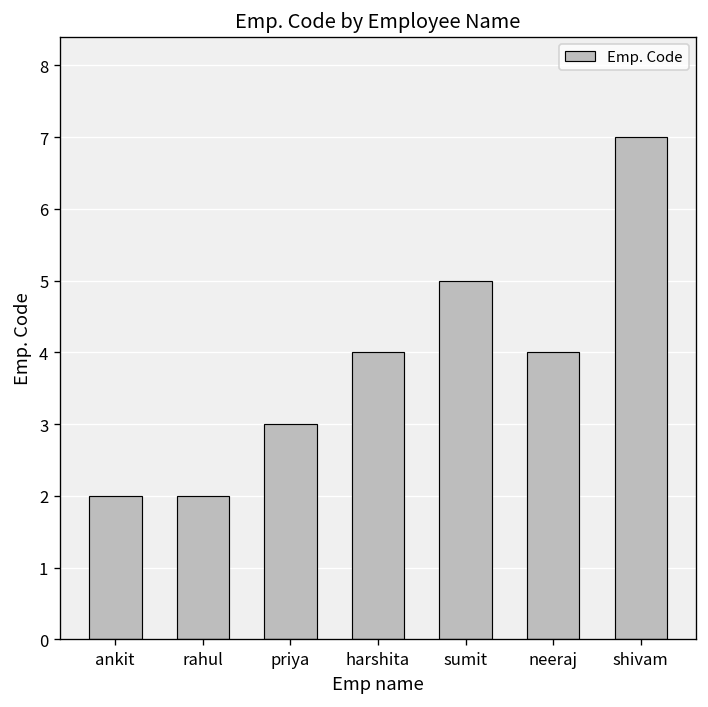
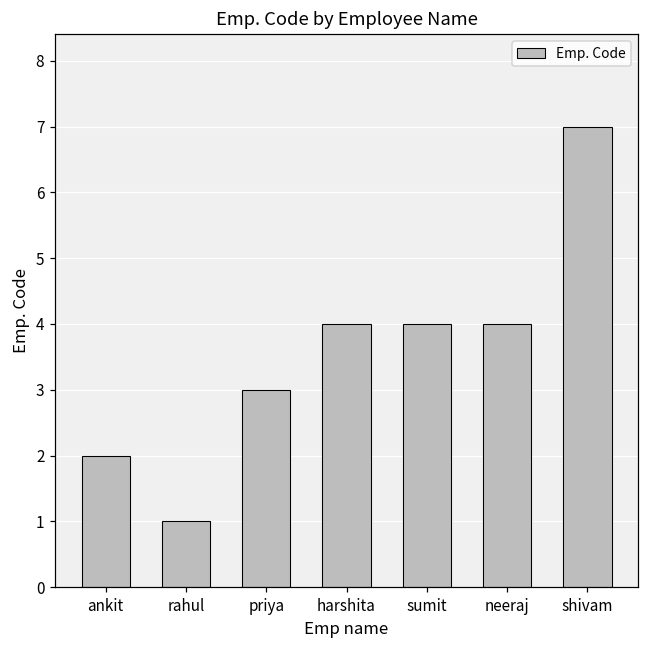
rahul: 2 -> 1
sumit: 5 -> 4
